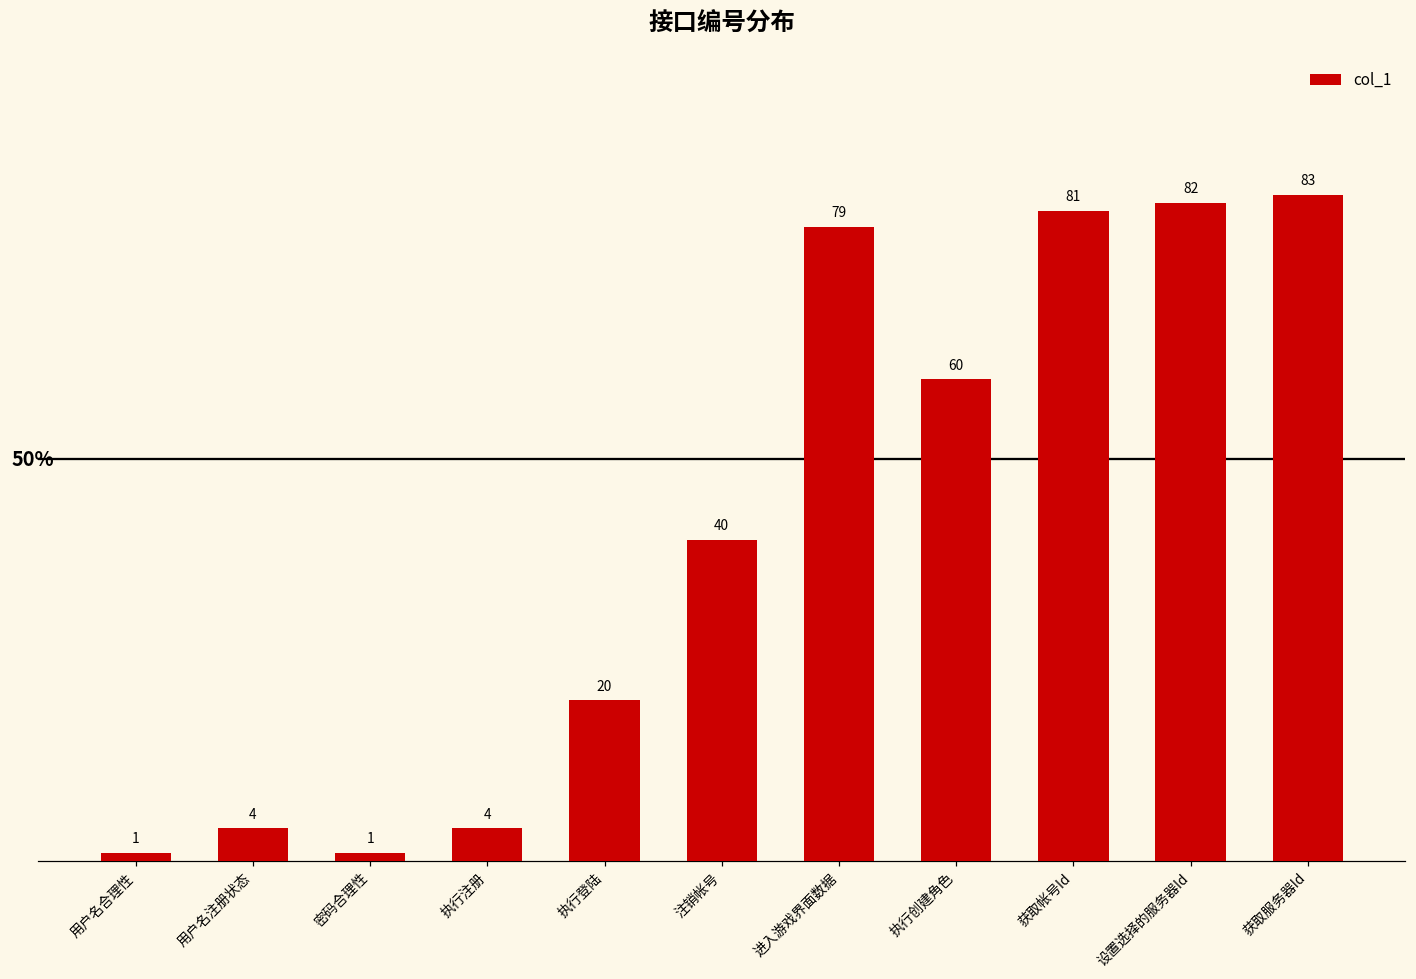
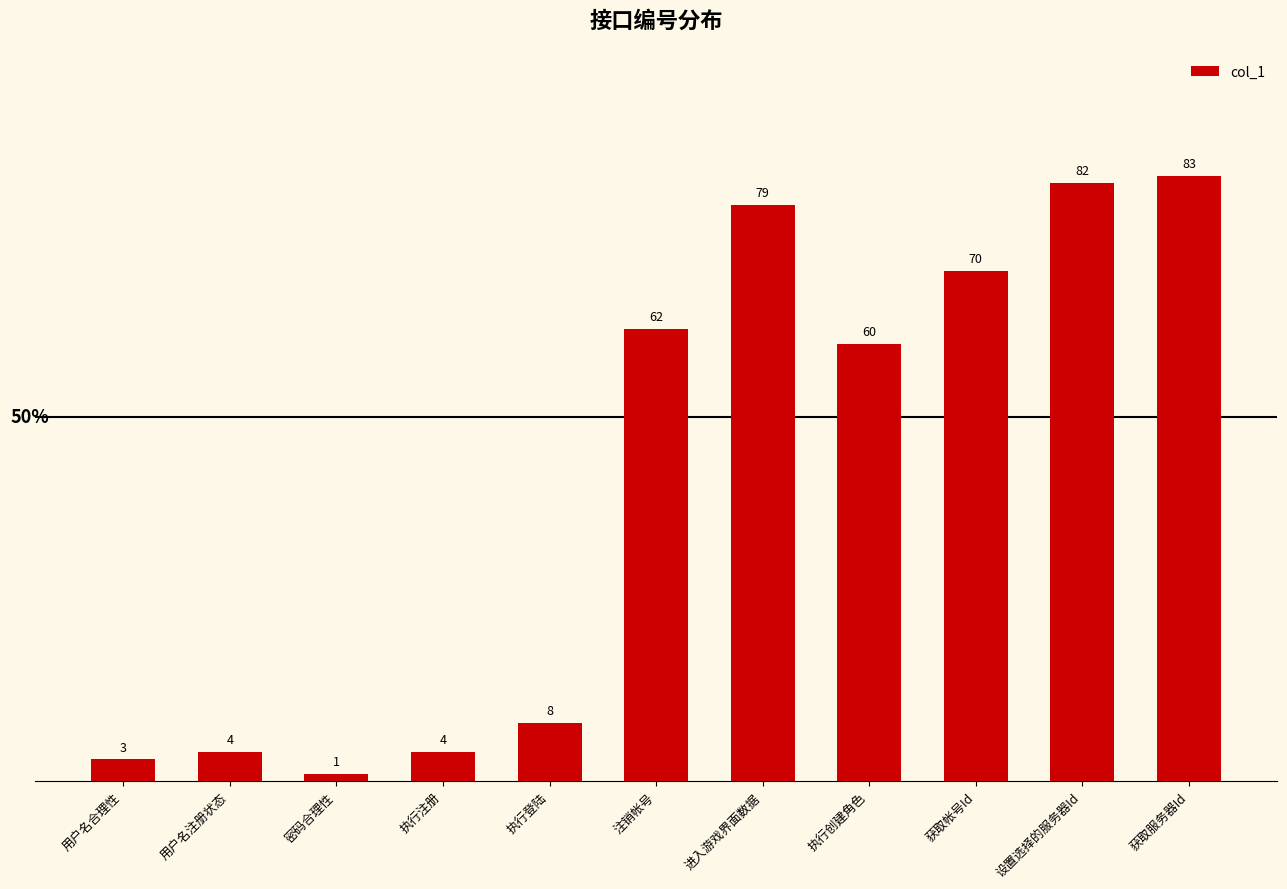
用户名合理性: 1 -> 3
执行登陆: 20 -> 8
注销帐号: 40 -> 62
获取帐号Id: 81 -> 70
